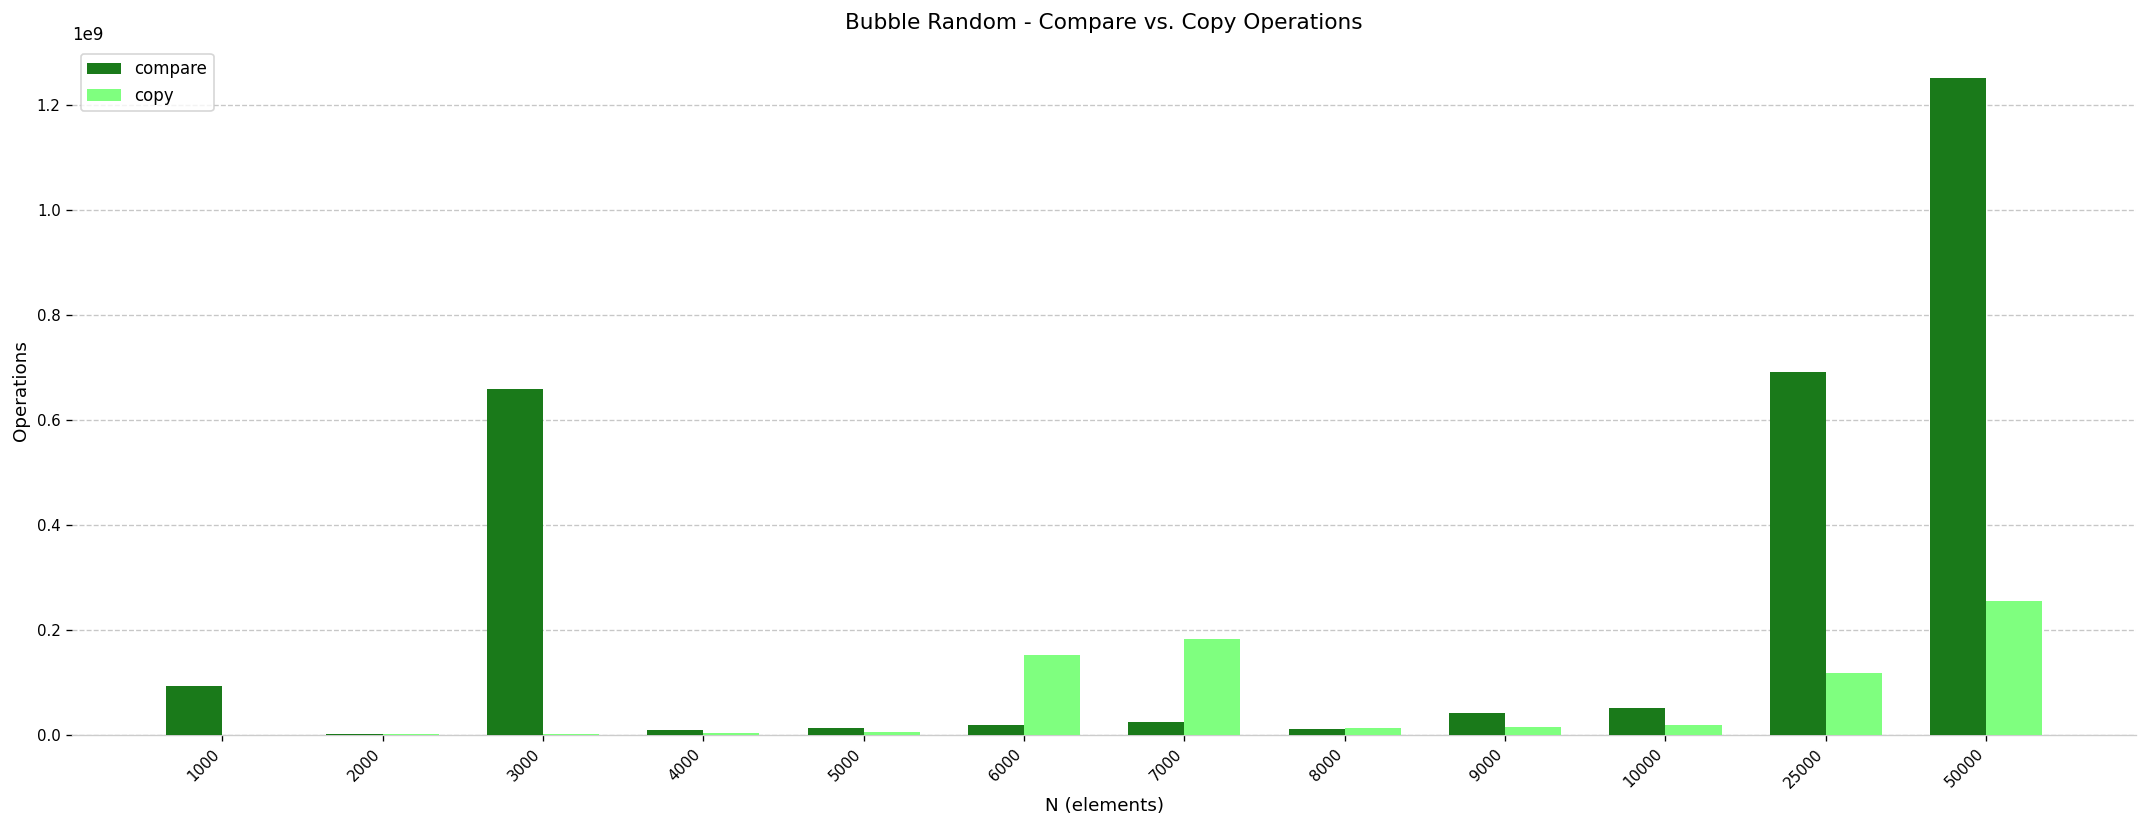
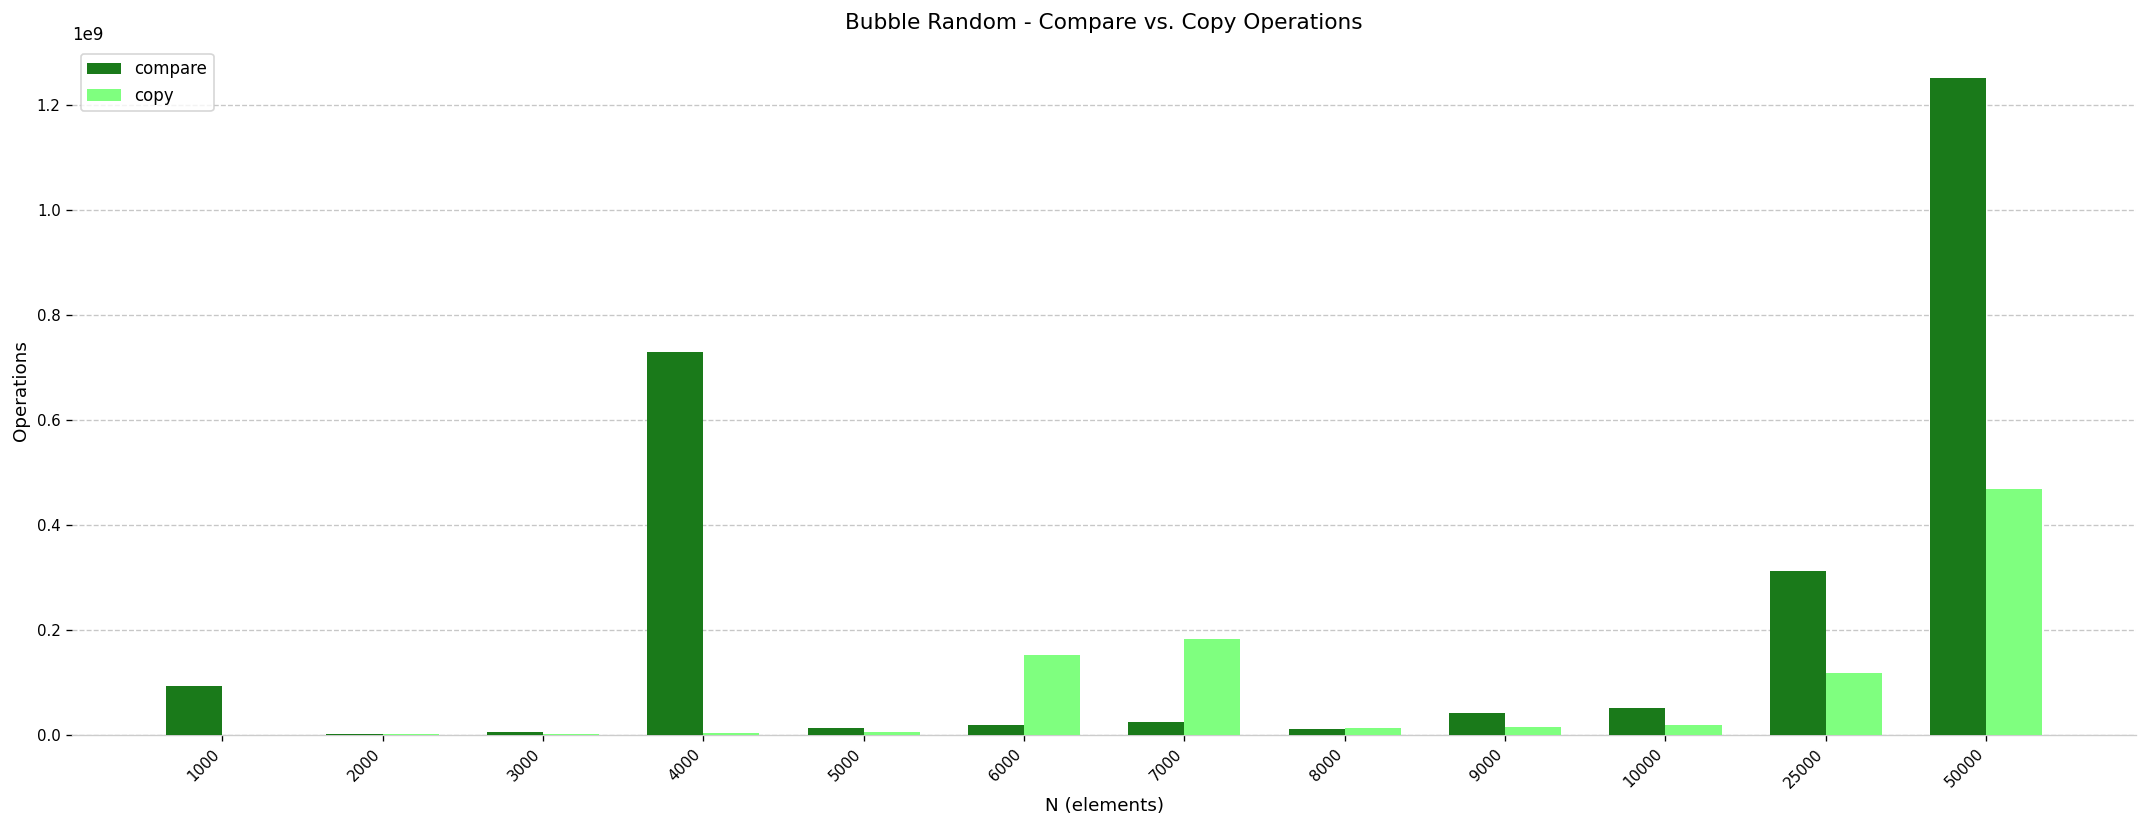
compare, 3000: 660000000 -> 0
compare, 4000: 10000000 -> 730000000
compare, 25000: 690000000 -> 310000000
copy, 50000: 250000000 -> 470000000
